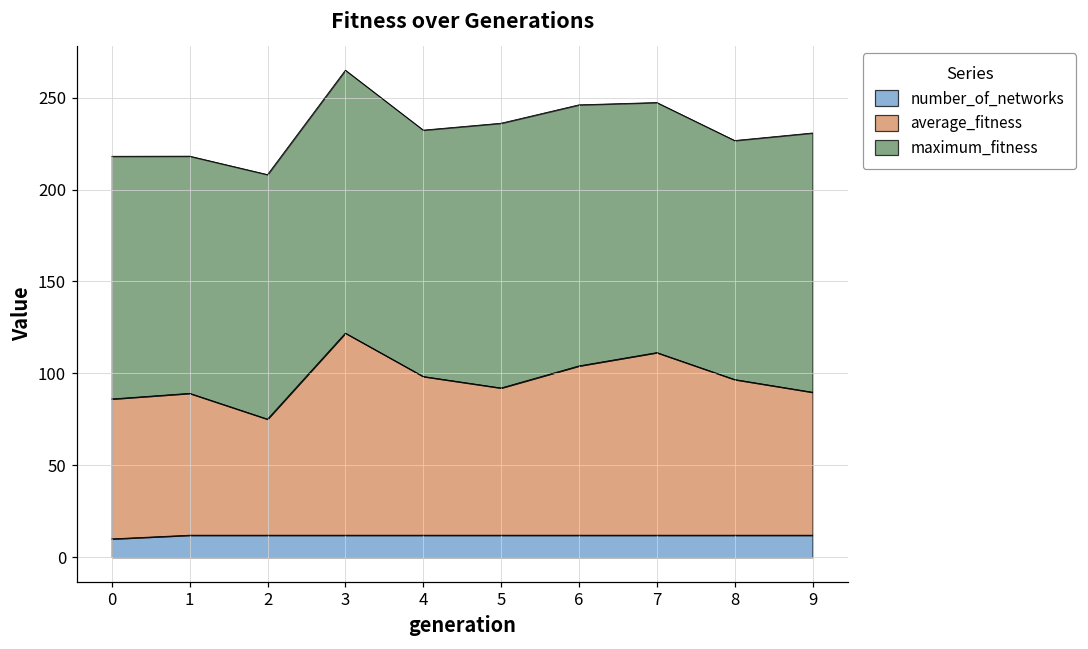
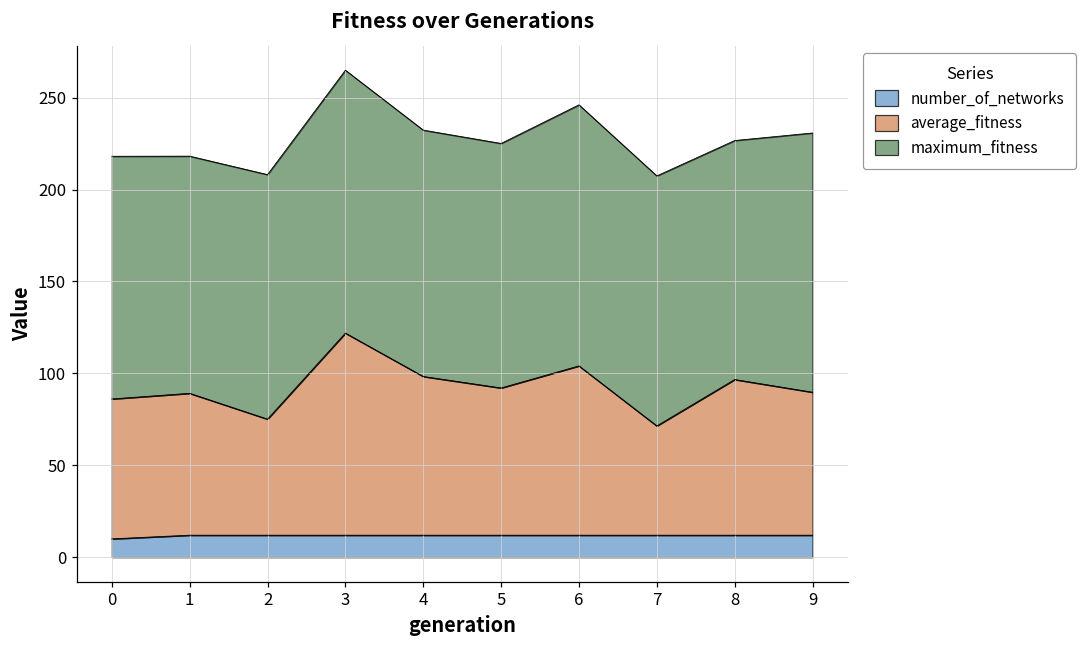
maximum_fitness, 5: 144 -> 133
average_fitness, 7: 99 -> 59
